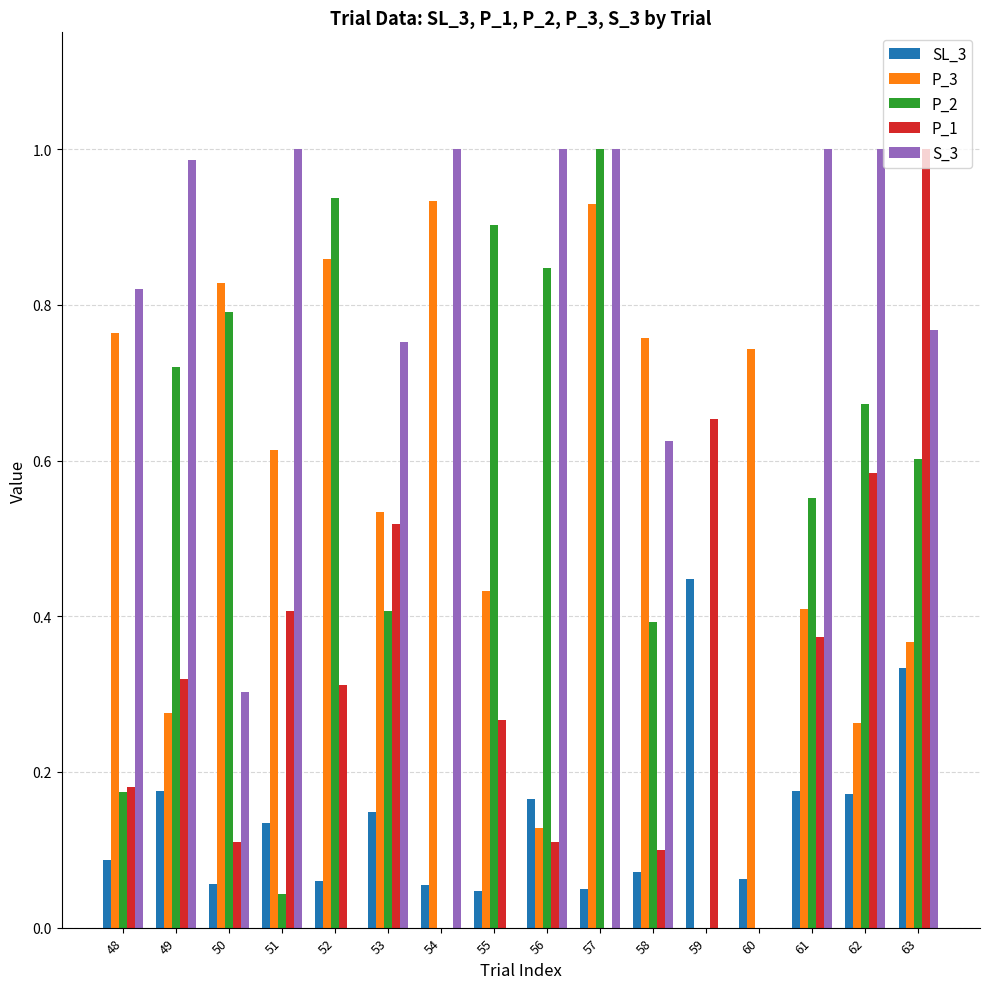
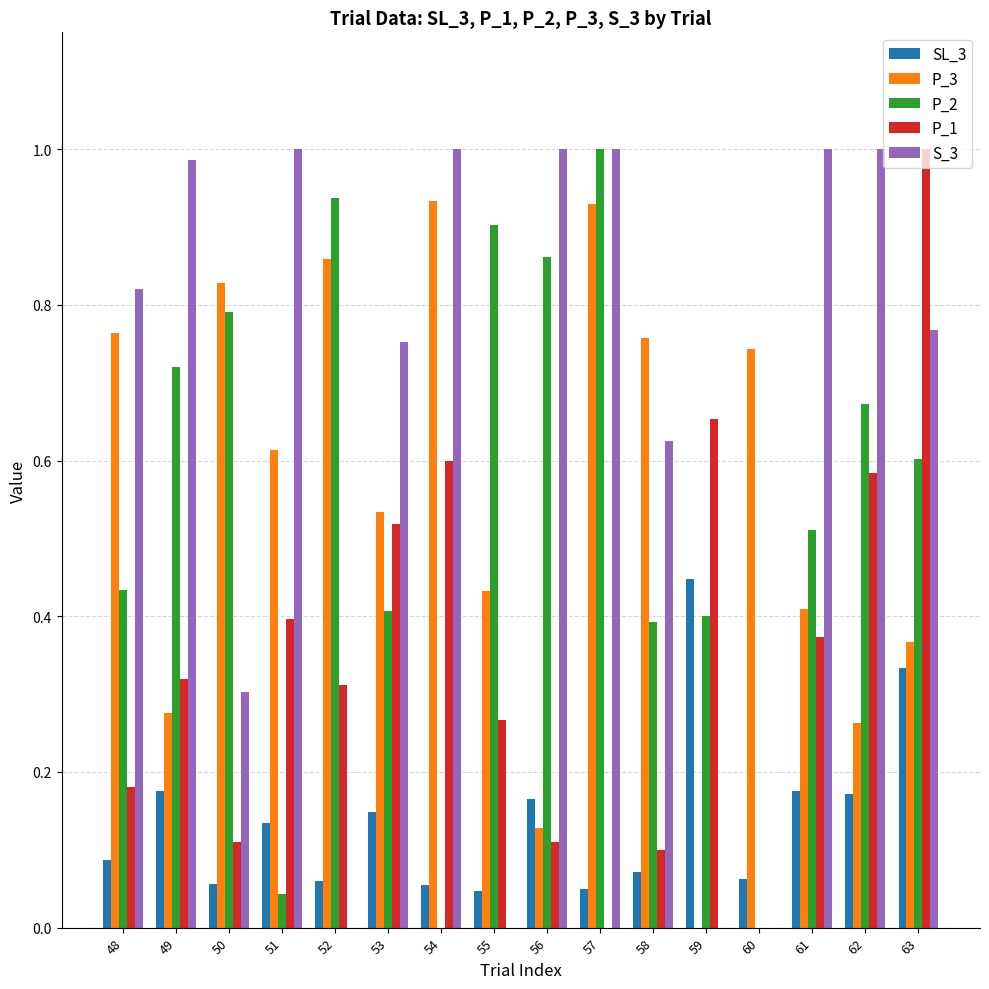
P_2, 48: 0.17 -> 0.43
P_1, 51: 0.41 -> 0.40
P_1, 54: 0.0 -> 0.6
P_2, 56: 0.85 -> 0.86
P_2, 59: 0.0 -> 0.4
P_2, 61: 0.55 -> 0.51
